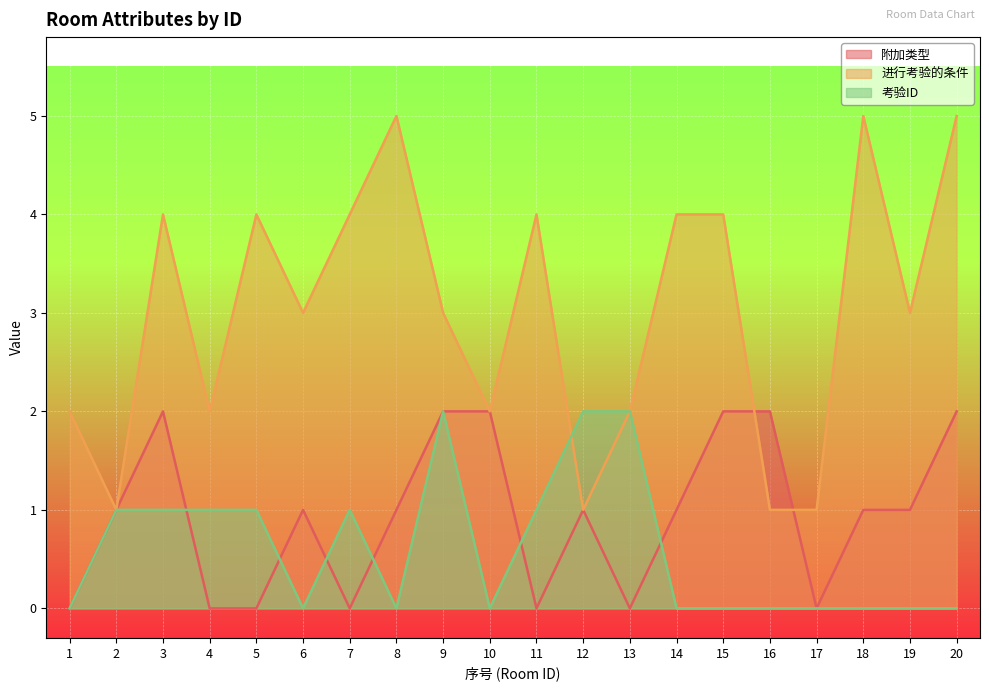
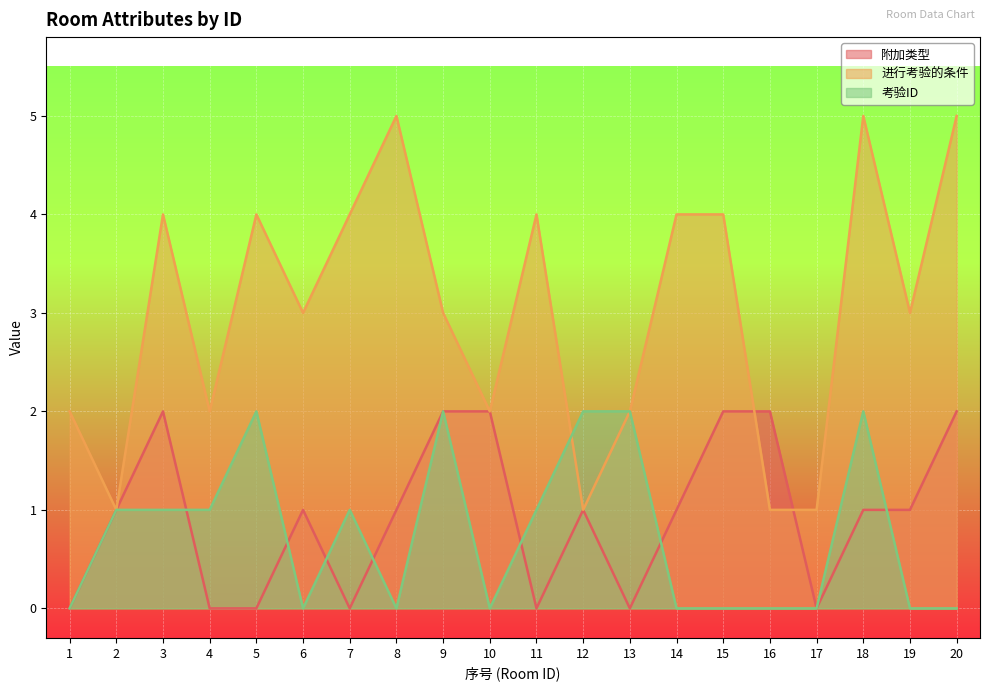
考验ID, 5: 1 -> 2
考验ID, 18: 0 -> 2
